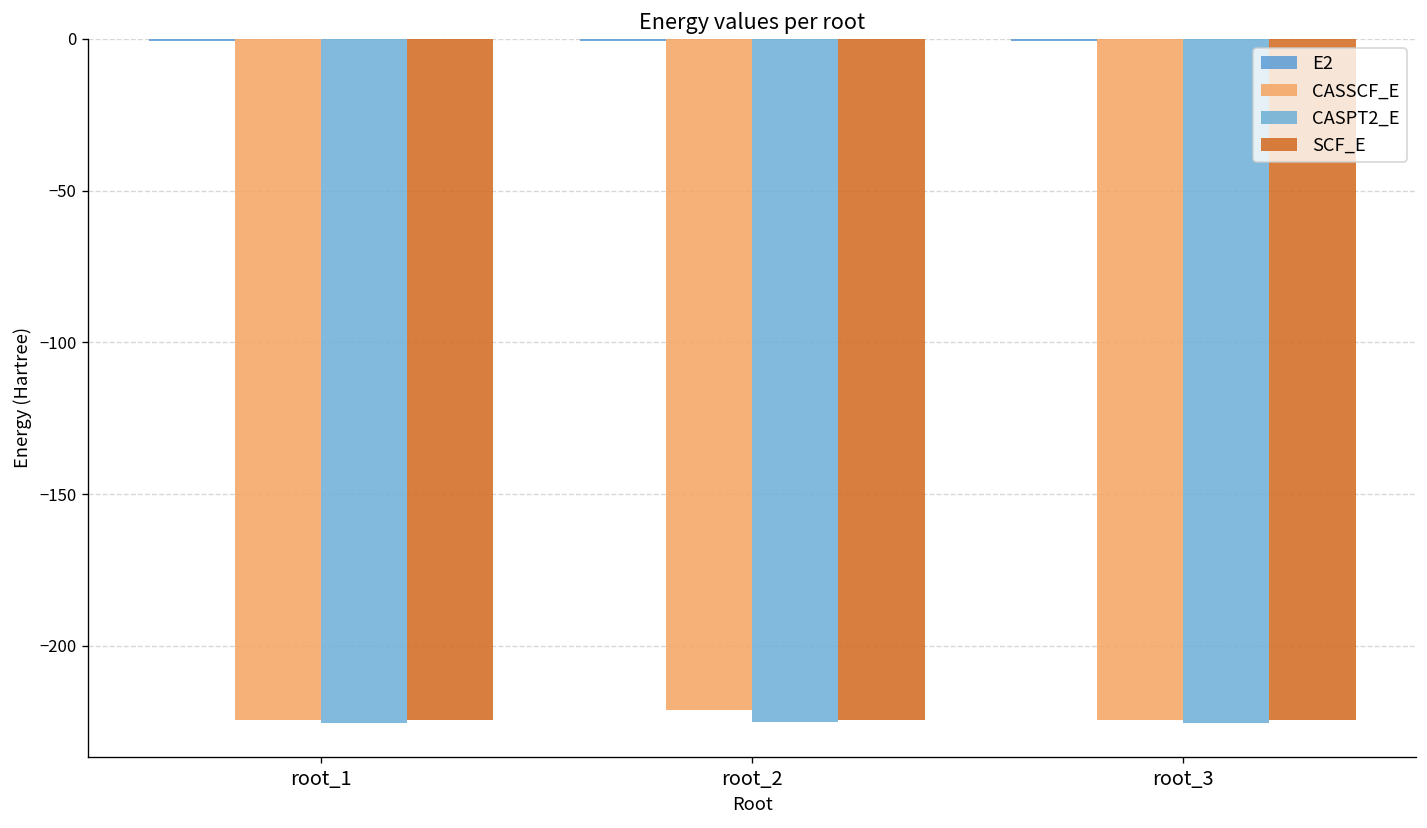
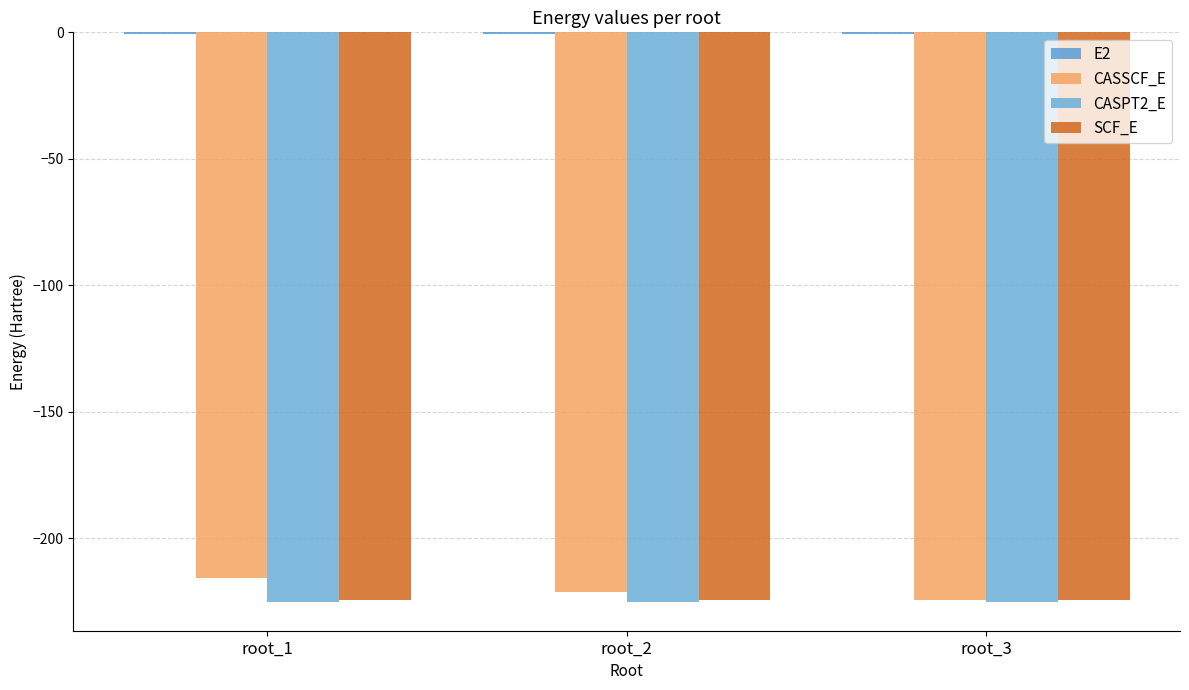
CASSCF_E, root_1: -225 -> -216
